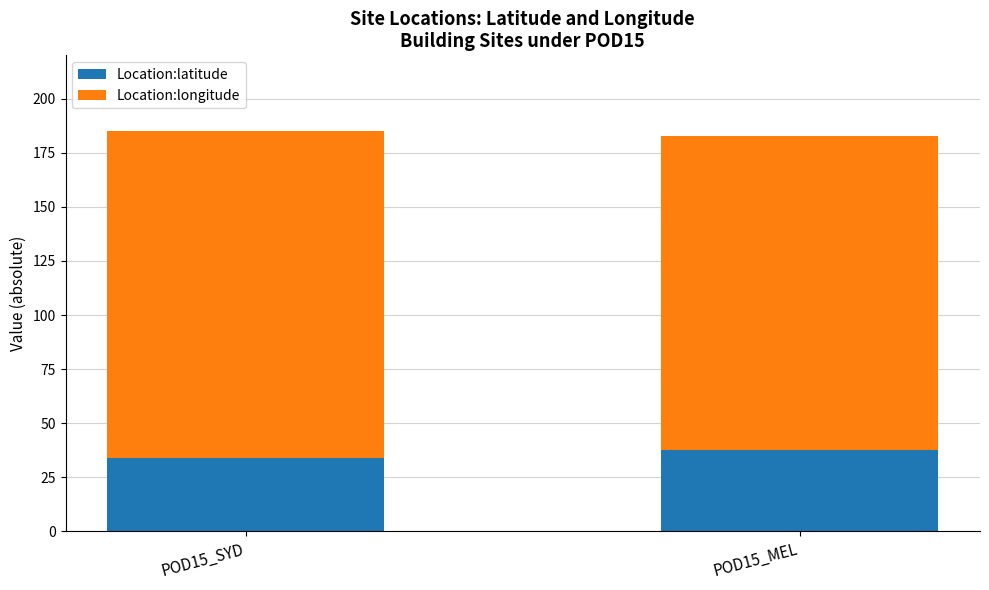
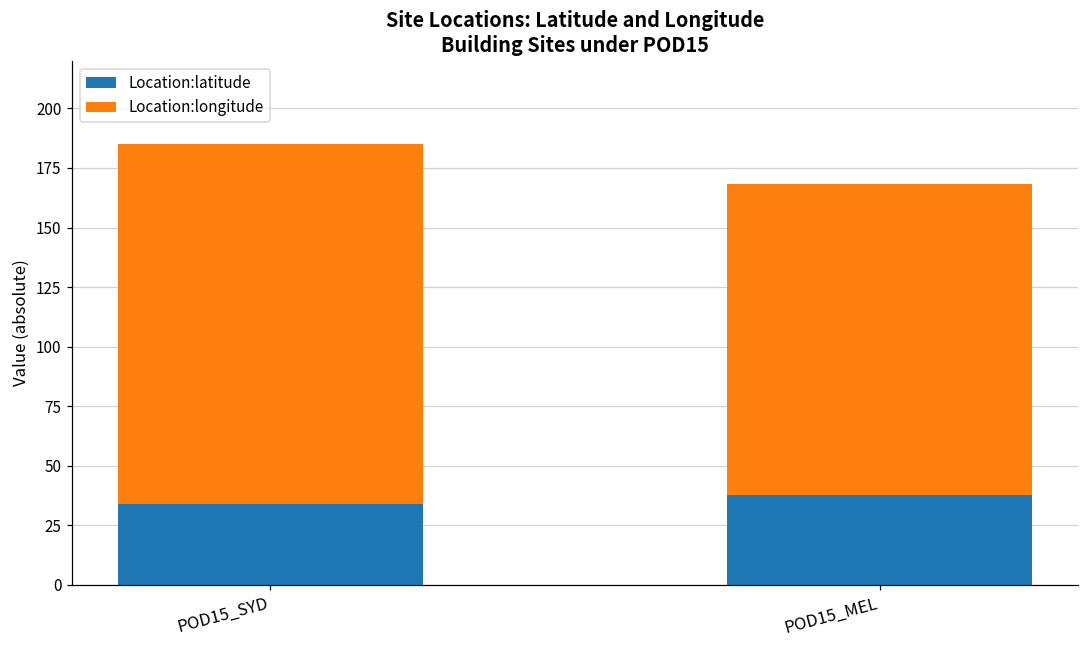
Location:longitude, POD15_MEL: 145 -> 130
